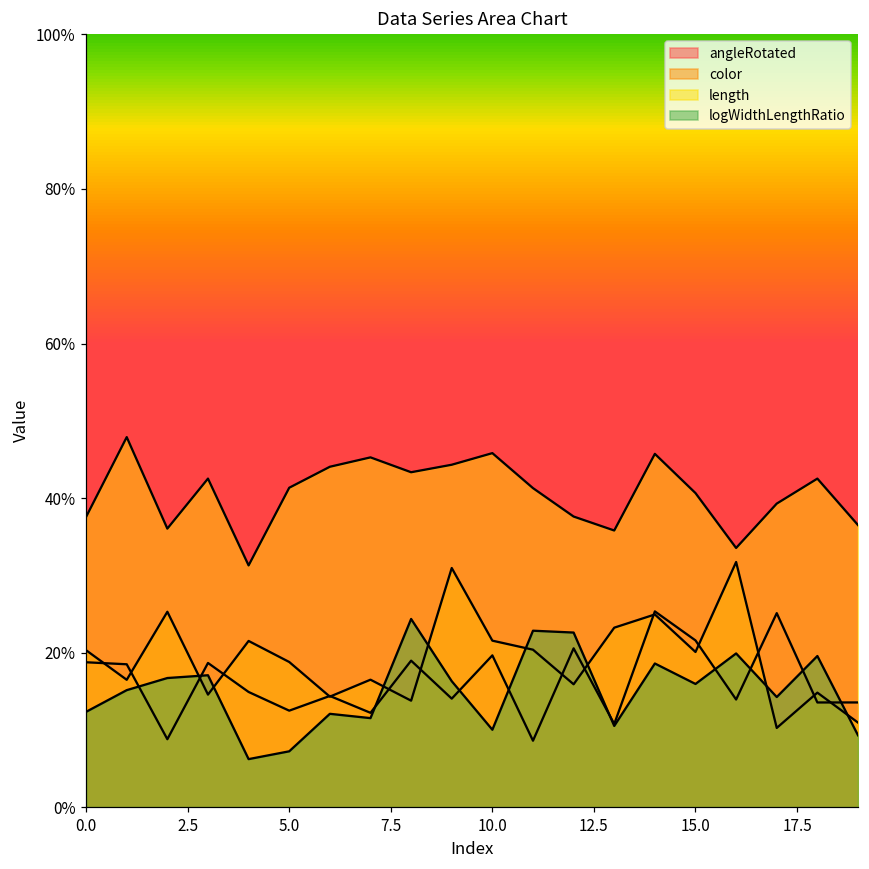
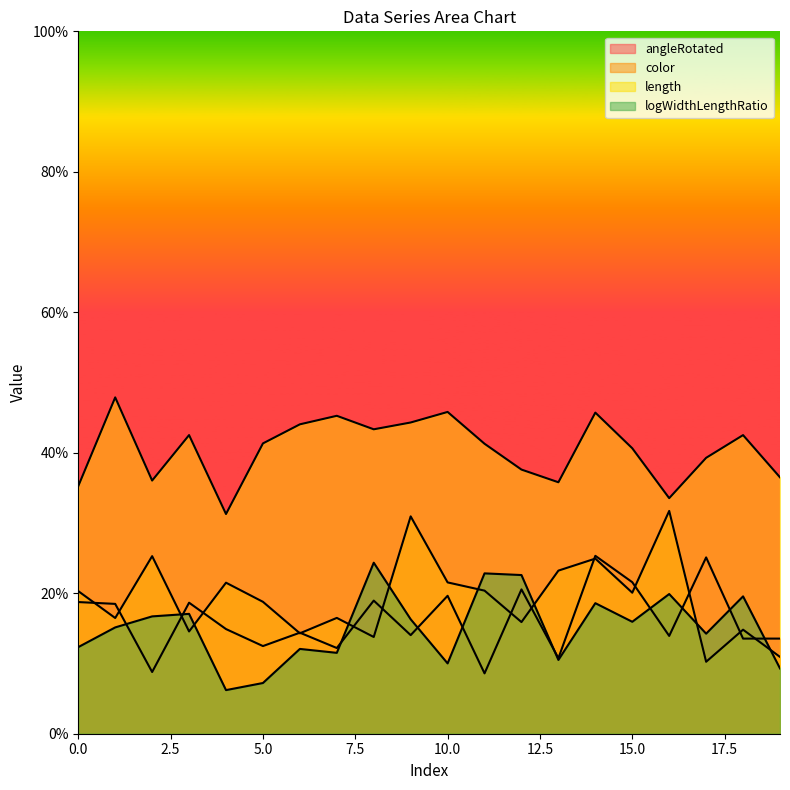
length, 0.0: 38% -> 35%
